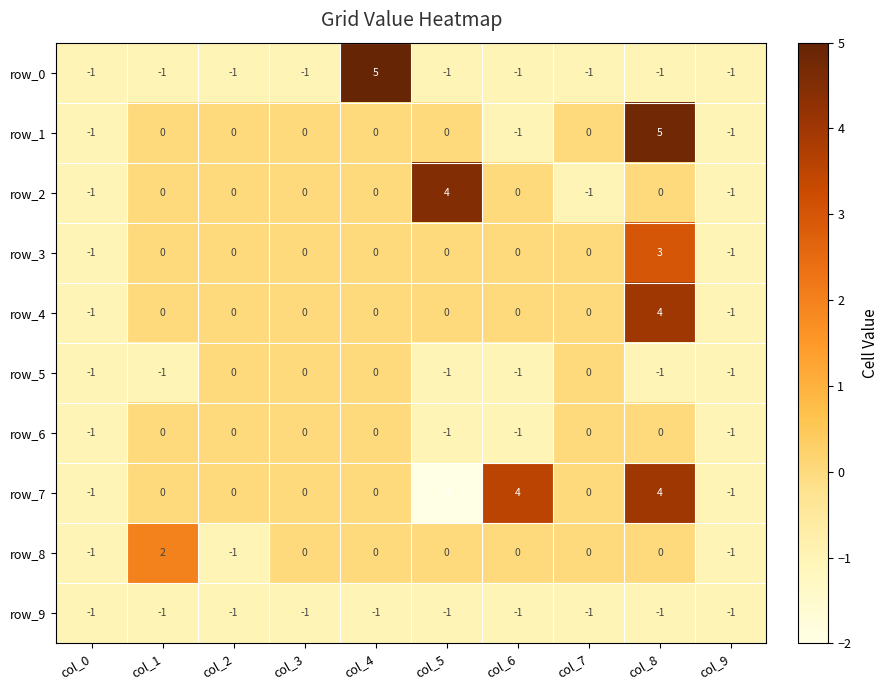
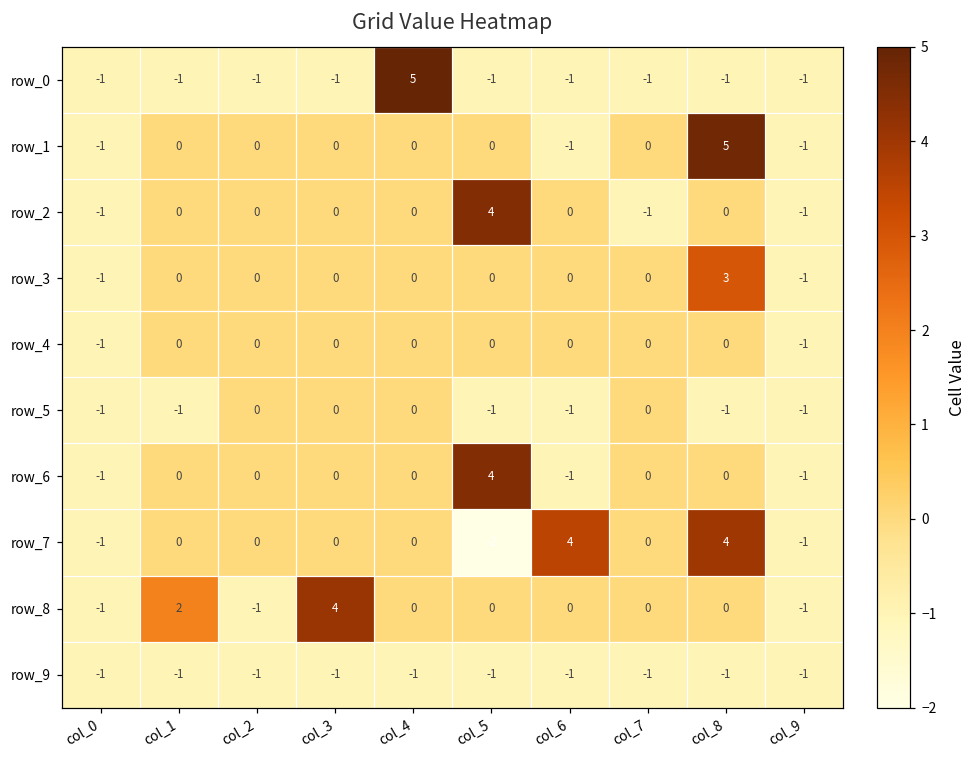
row_4, col_8: 4 -> 0
row_6, col_5: -1 -> 4
row_8, col_3: 0 -> 4
